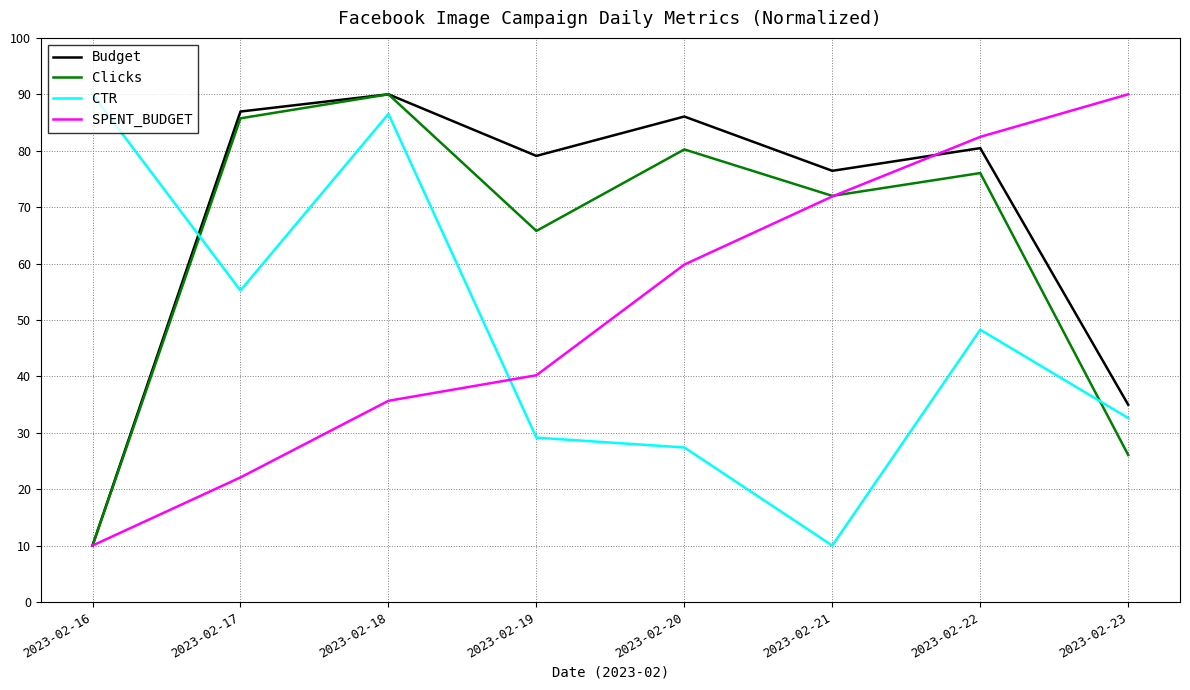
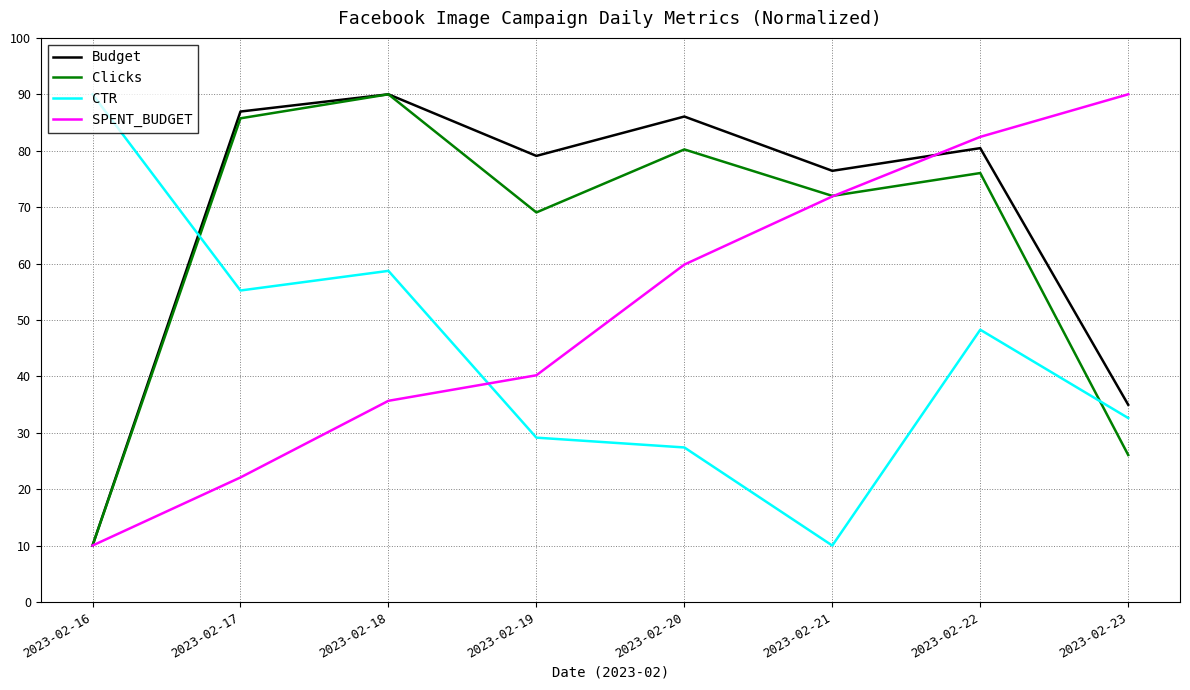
CTR, 2023-02-18: 87 -> 59
Clicks, 2023-02-19: 66 -> 69
